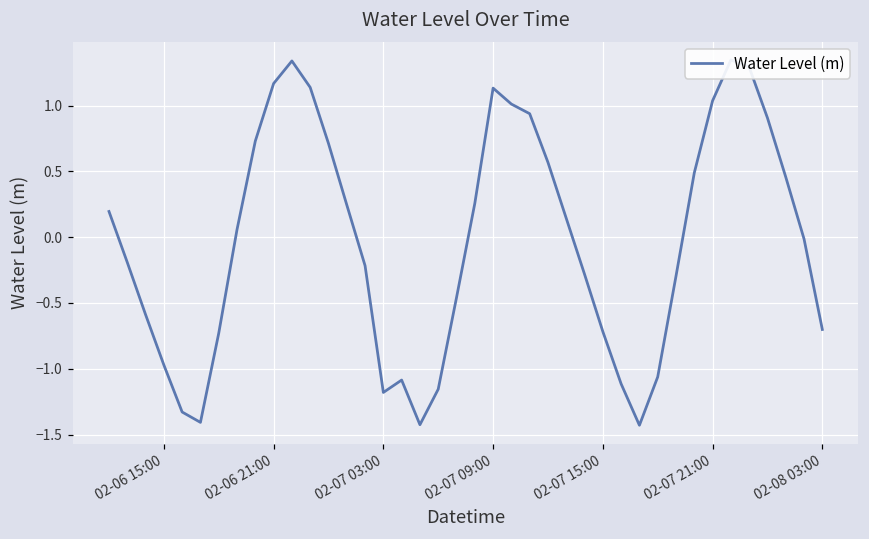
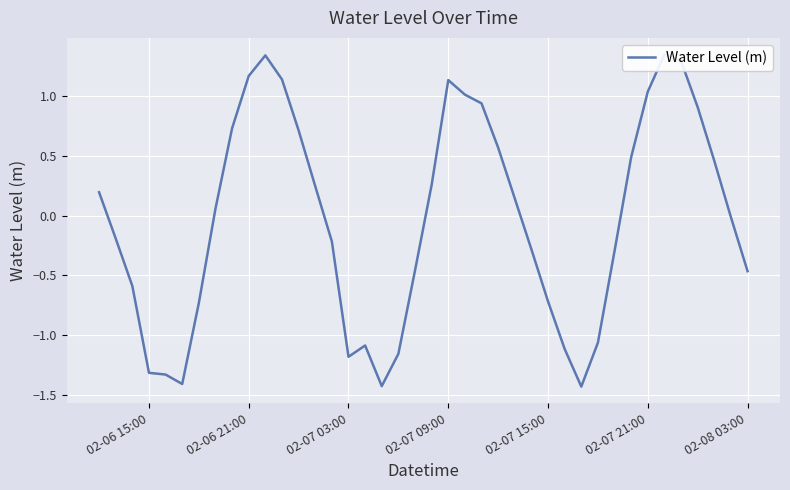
02-06 15:00: -0.97 -> -1.31
02-08 03:00: -0.70 -> -0.46
